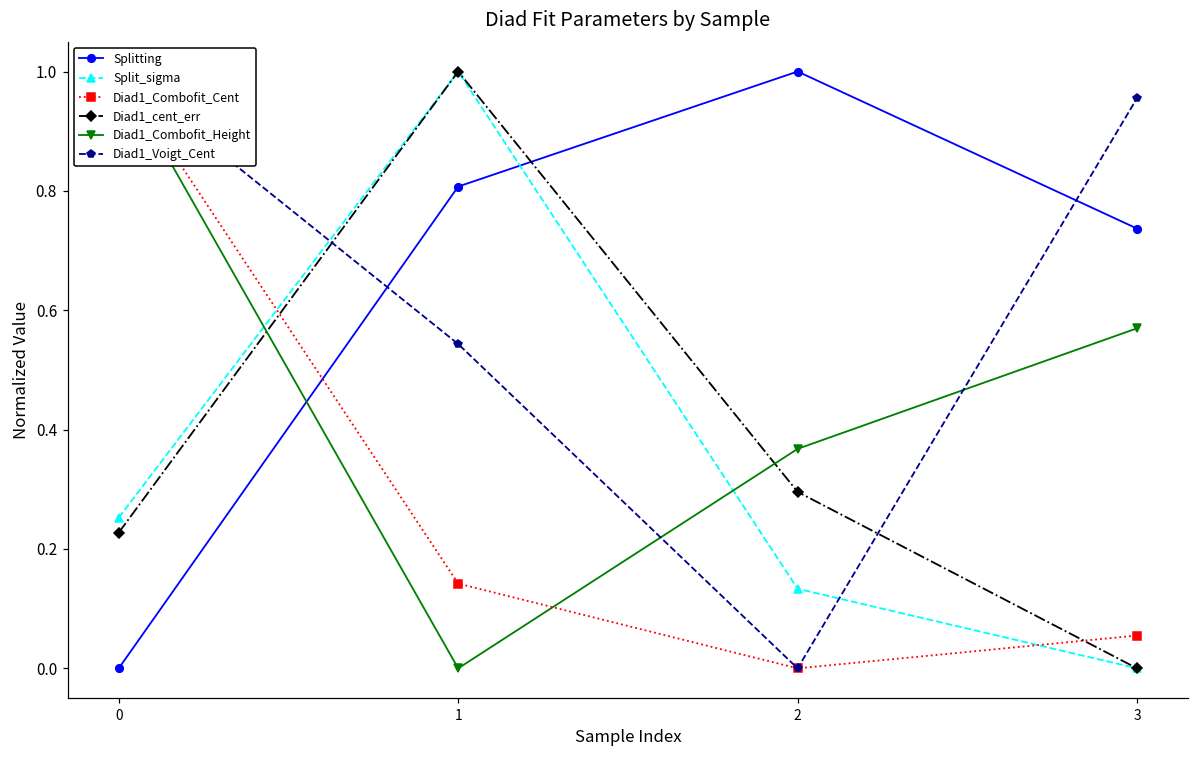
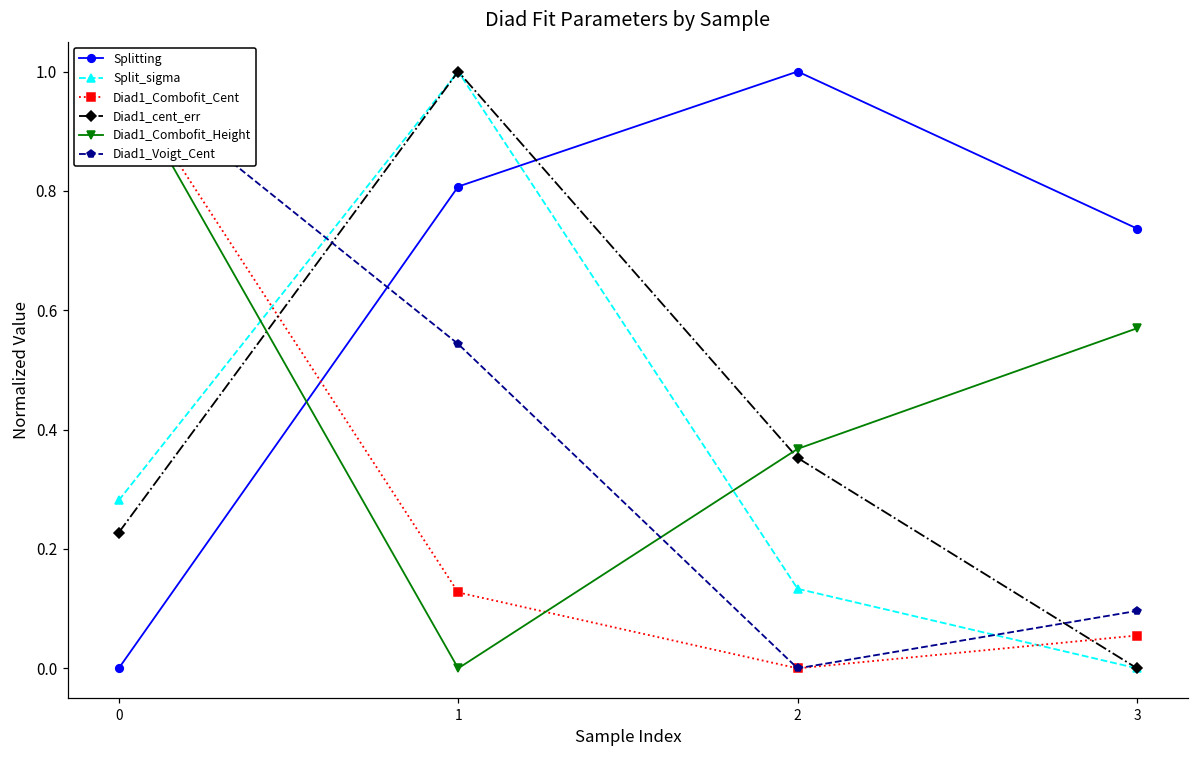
Split_sigma, 0: 0.25 -> 0.28
Diad1_Combofit_Cent, 1: 0.14 -> 0.13
Diad1_cent_err, 2: 0.30 -> 0.35
Diad1_Voigt_Cent, 3: 0.96 -> 0.10
